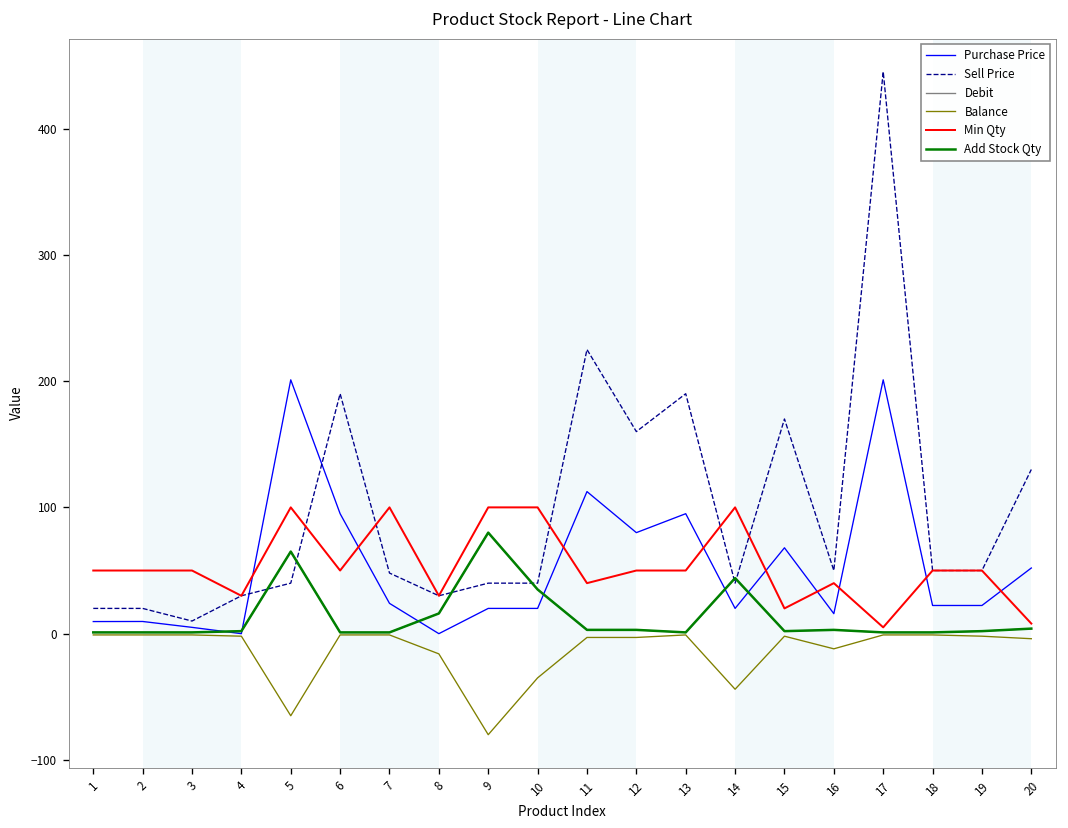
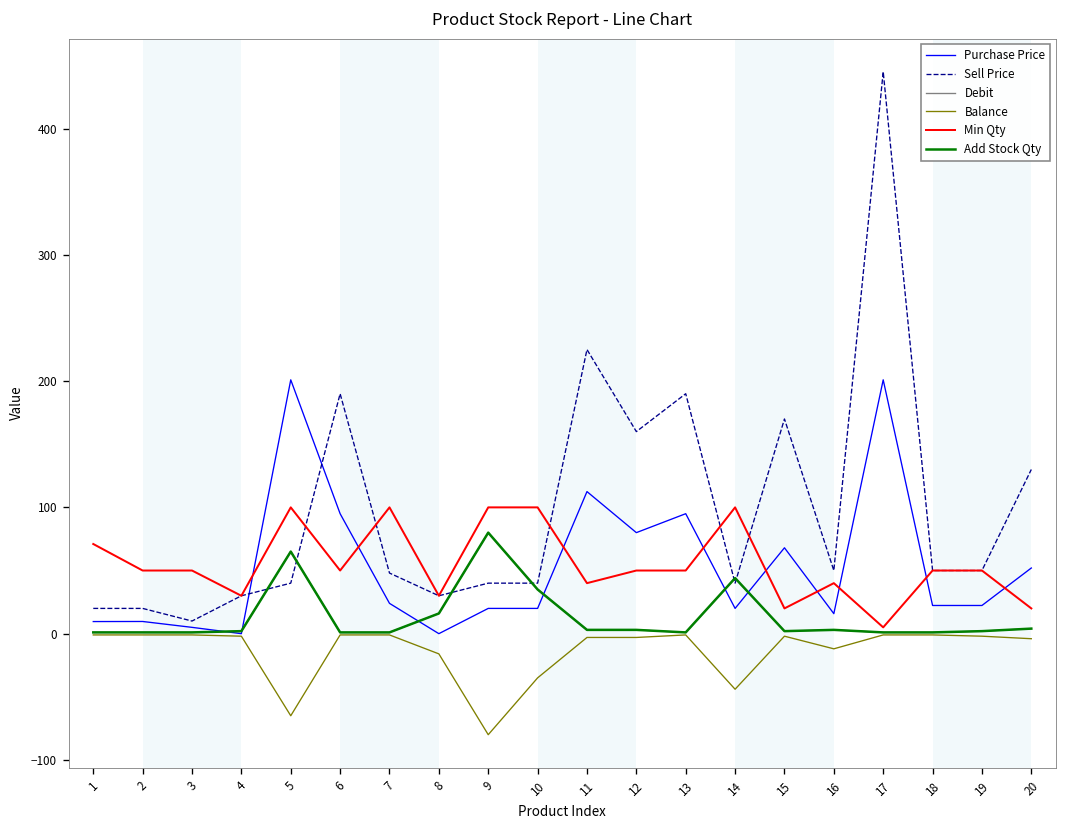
Min Qty, 1: 50 -> 71
Min Qty, 20: 8 -> 20
